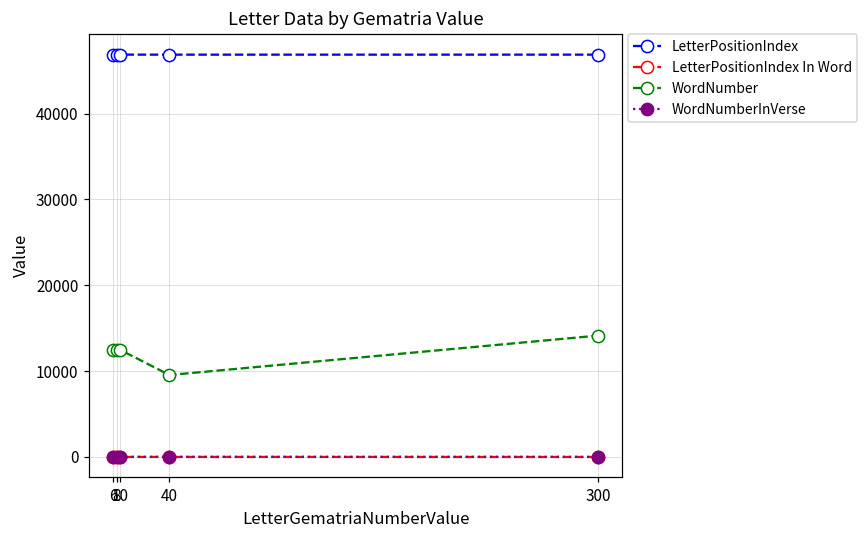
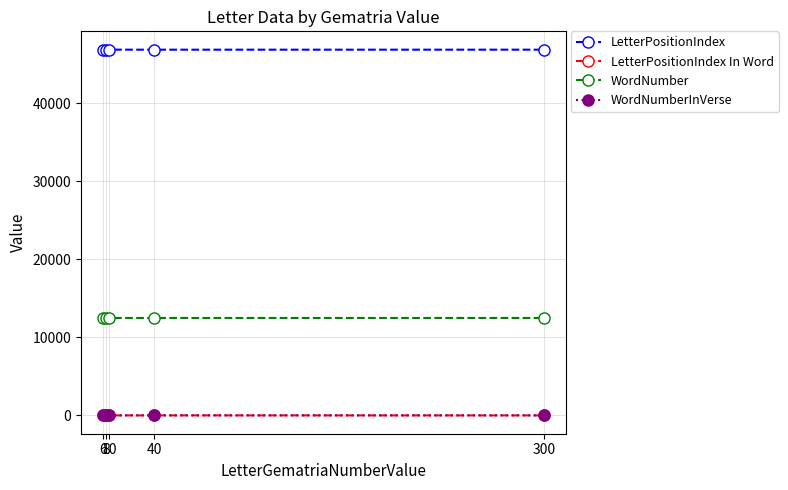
WordNumber, 40: 10000 -> 12000
WordNumber, 300: 14000 -> 12000
